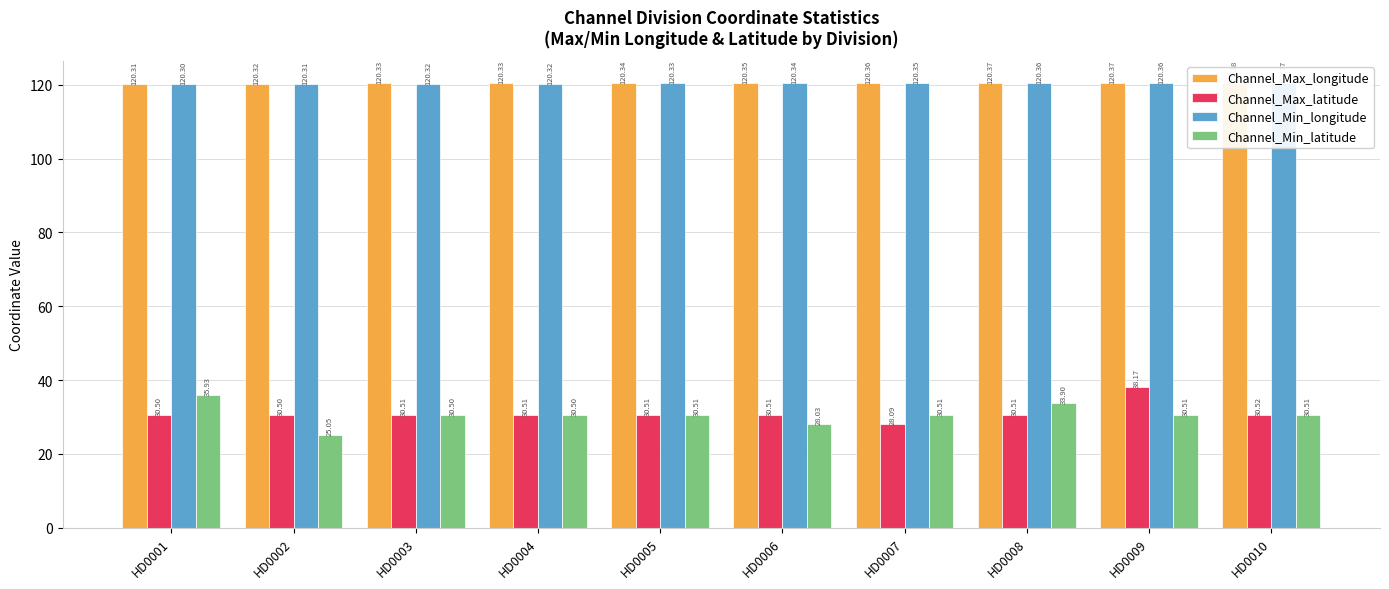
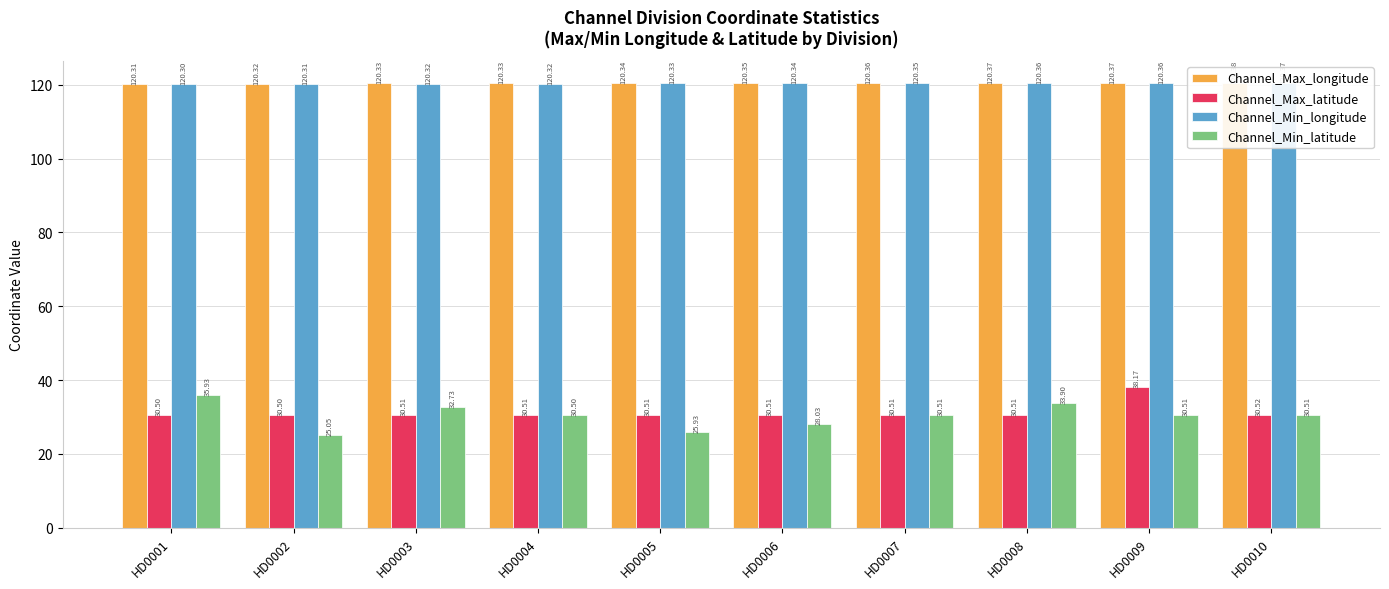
Channel_Min_latitude, HD0003: 30.50 -> 32.73
Channel_Min_latitude, HD0005: 30.51 -> 25.93
Channel_Max_latitude, HD0007: 28.09 -> 30.51
